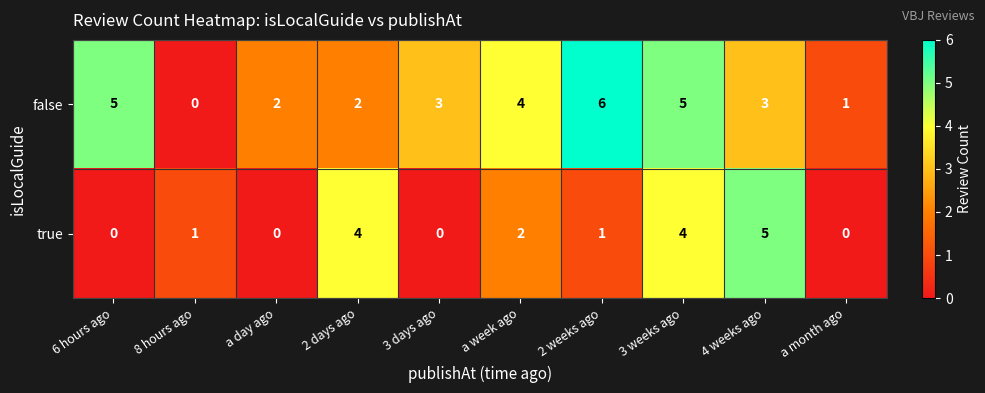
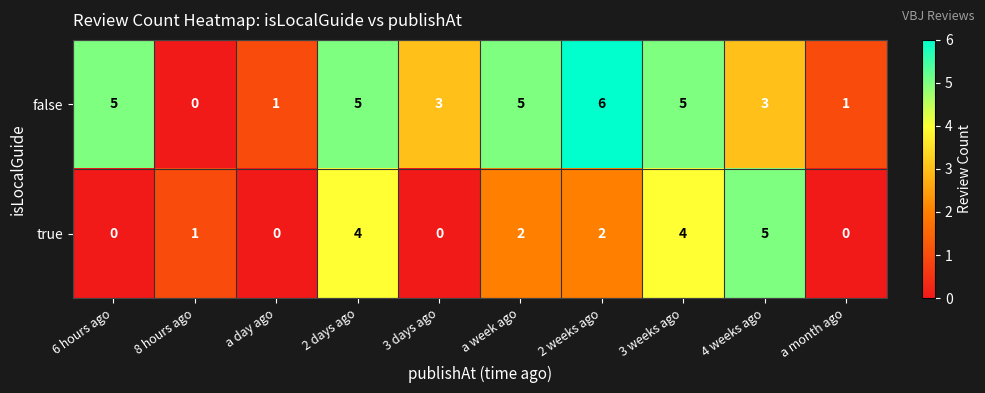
false, a day ago: 2 -> 1
false, 2 days ago: 2 -> 5
false, a week ago: 4 -> 5
true, 2 weeks ago: 1 -> 2
